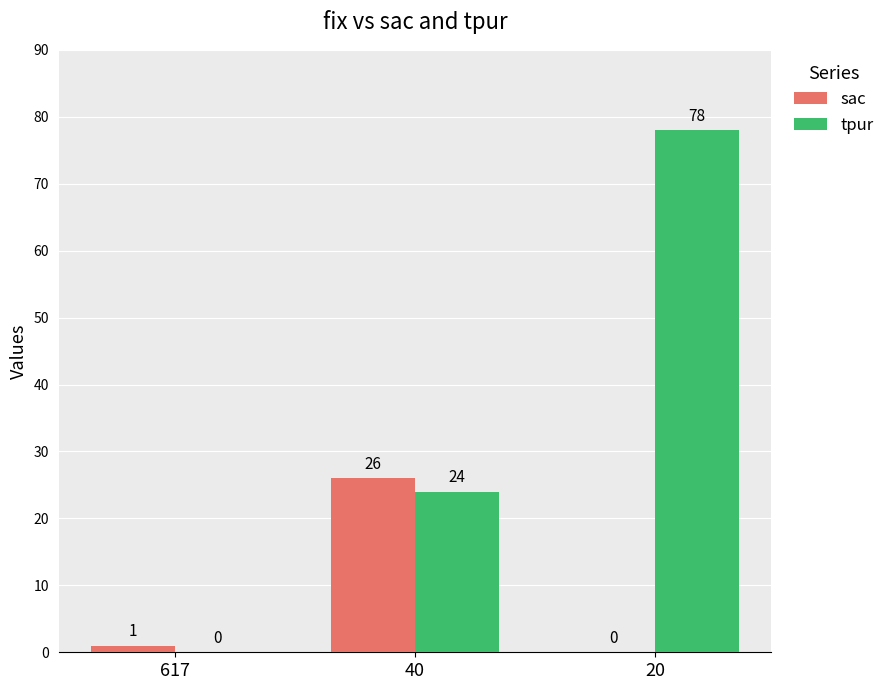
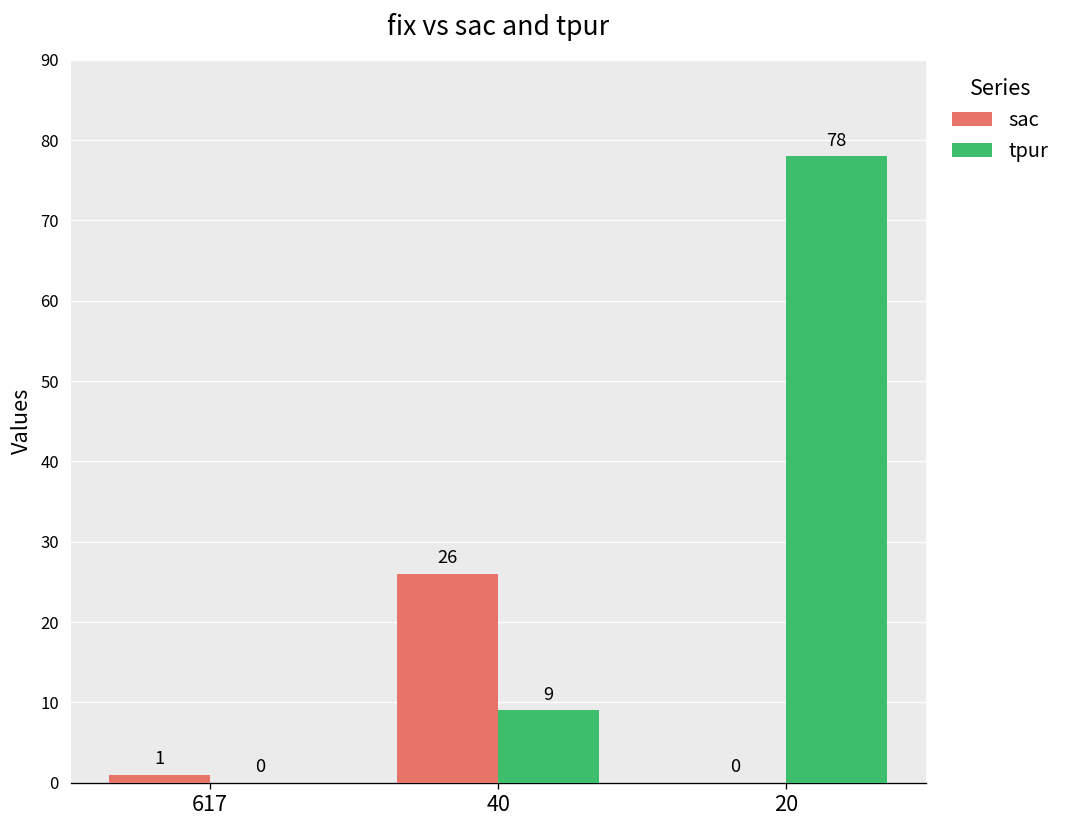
tpur, 40: 24 -> 9
